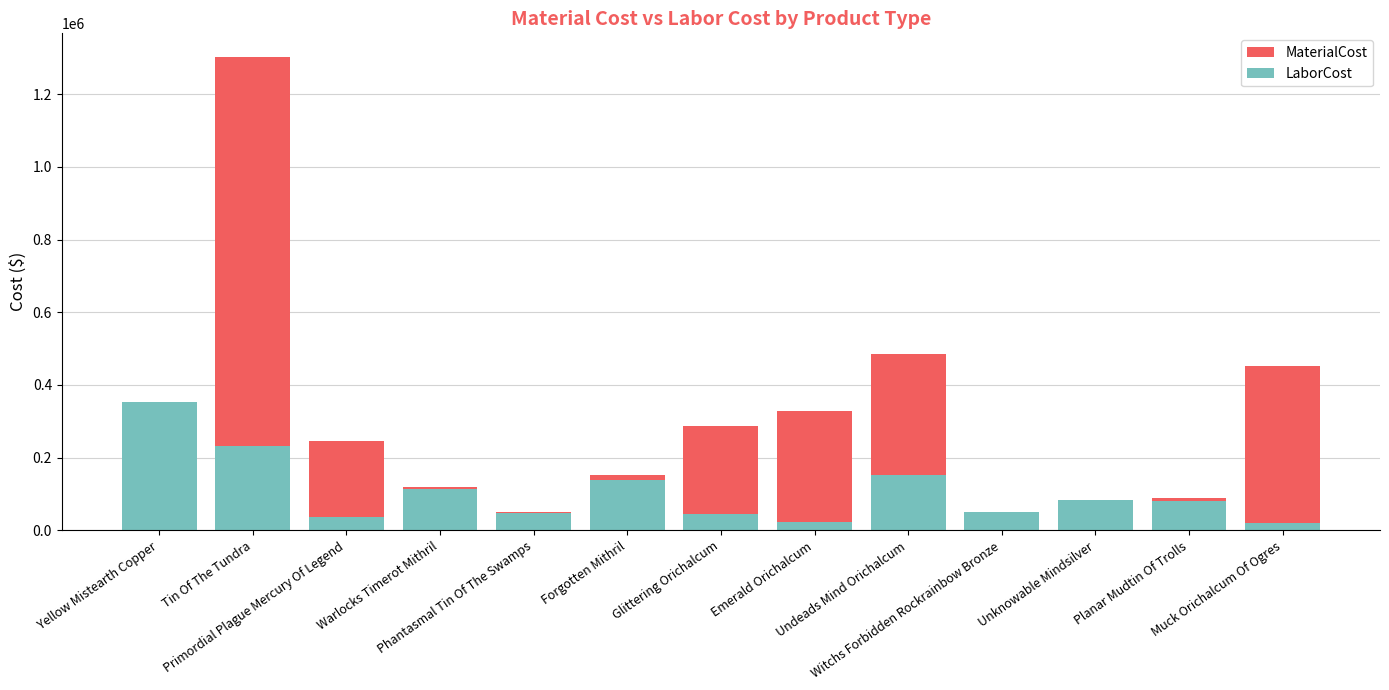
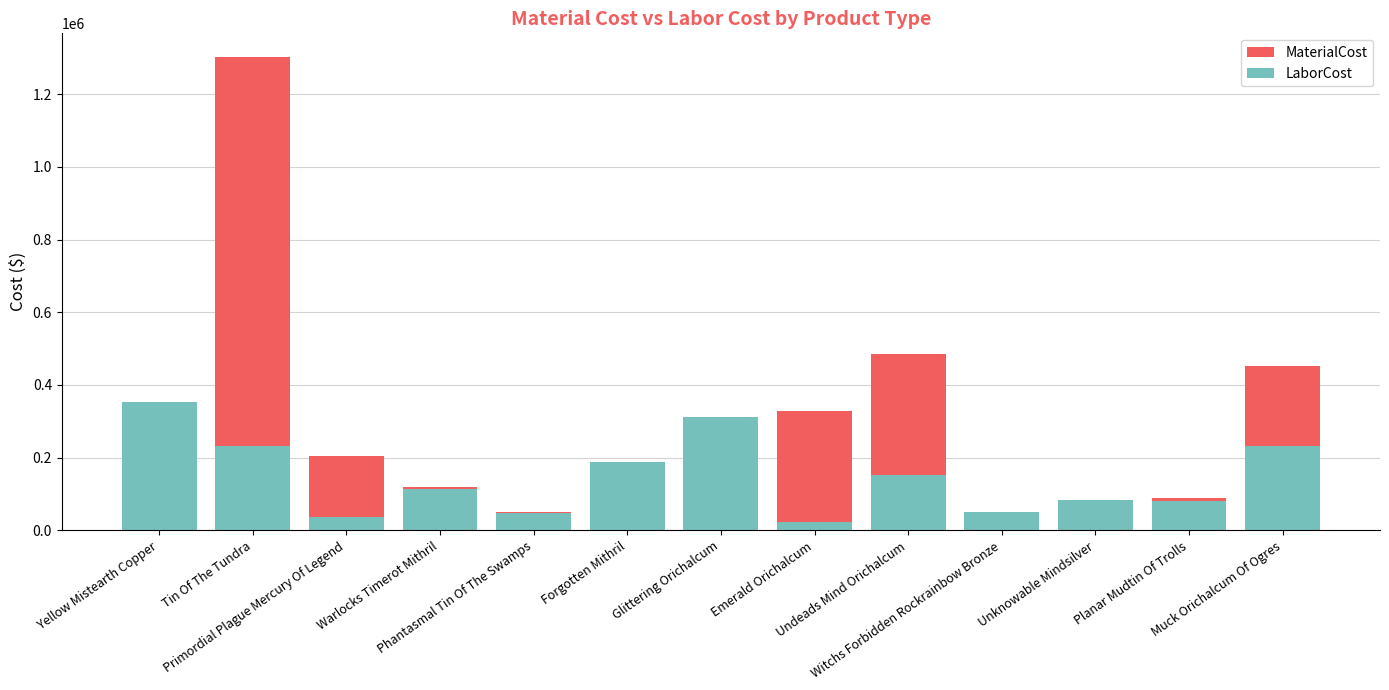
MaterialCost, Primordial Plague Mercury Of Legend: 250000 -> 200000
LaborCost, Forgotten Mithril: 140000 -> 190000
LaborCost, Glittering Orichalcum: 50000 -> 310000
LaborCost, Muck Orichalcum Of Ogres: 20000 -> 230000
